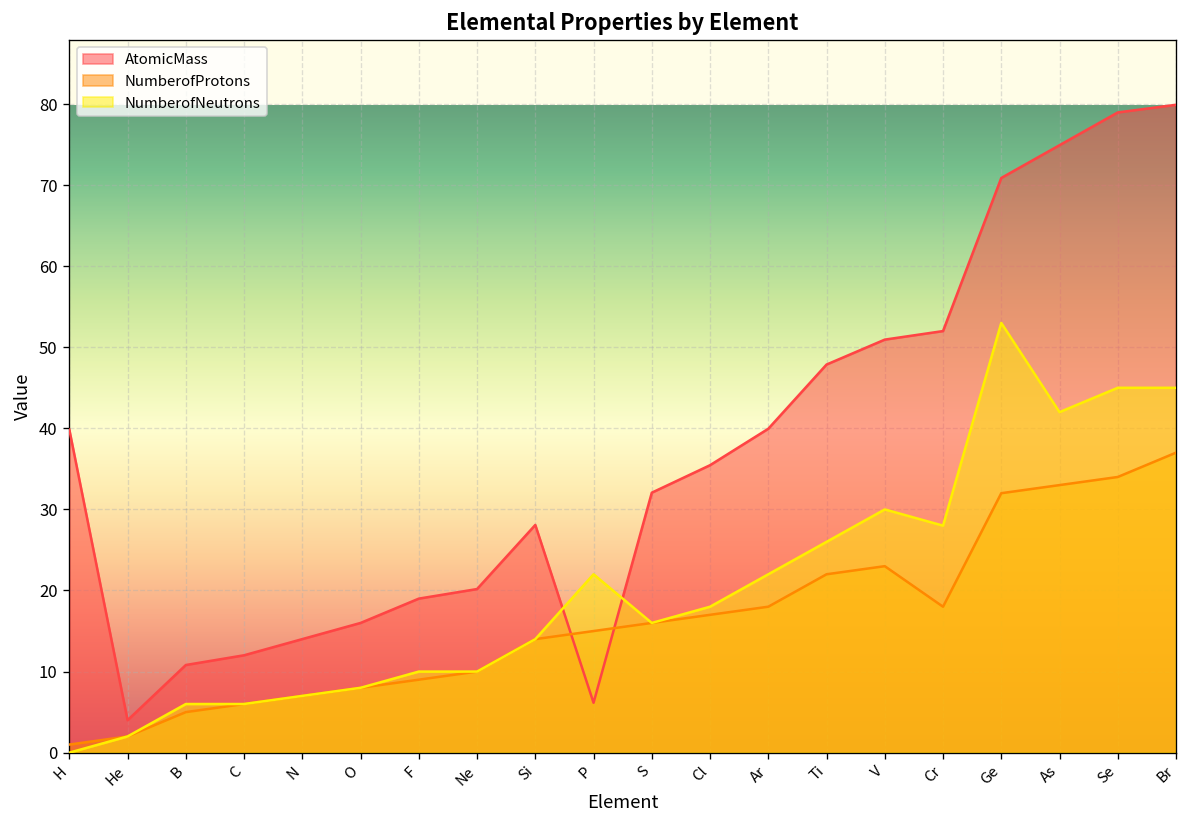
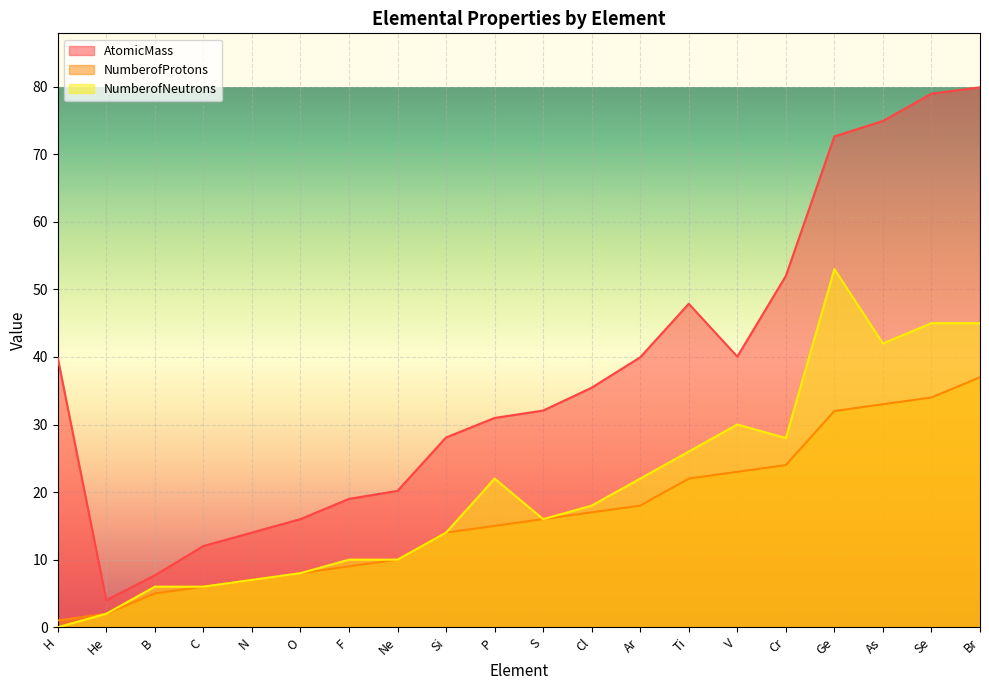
AtomicMass, B: 11 -> 8
AtomicMass, P: 6 -> 31
AtomicMass, V: 51 -> 40
NumberofProtons, Cr: 18 -> 24
AtomicMass, Ge: 71 -> 73
